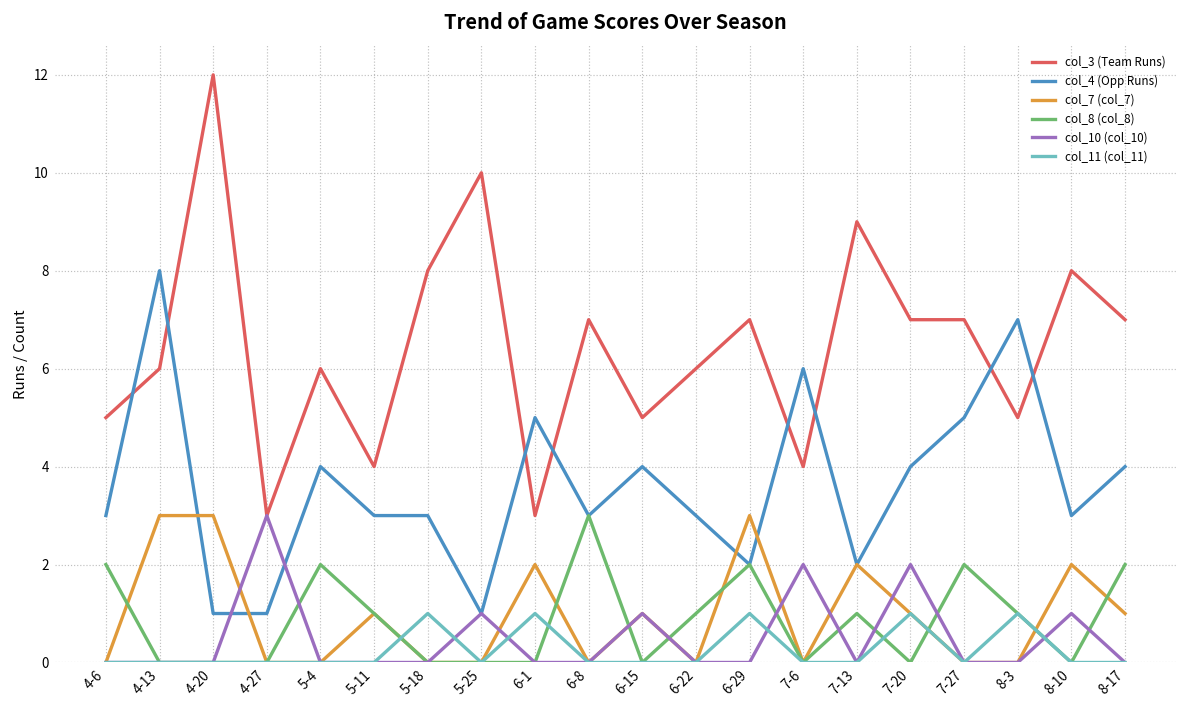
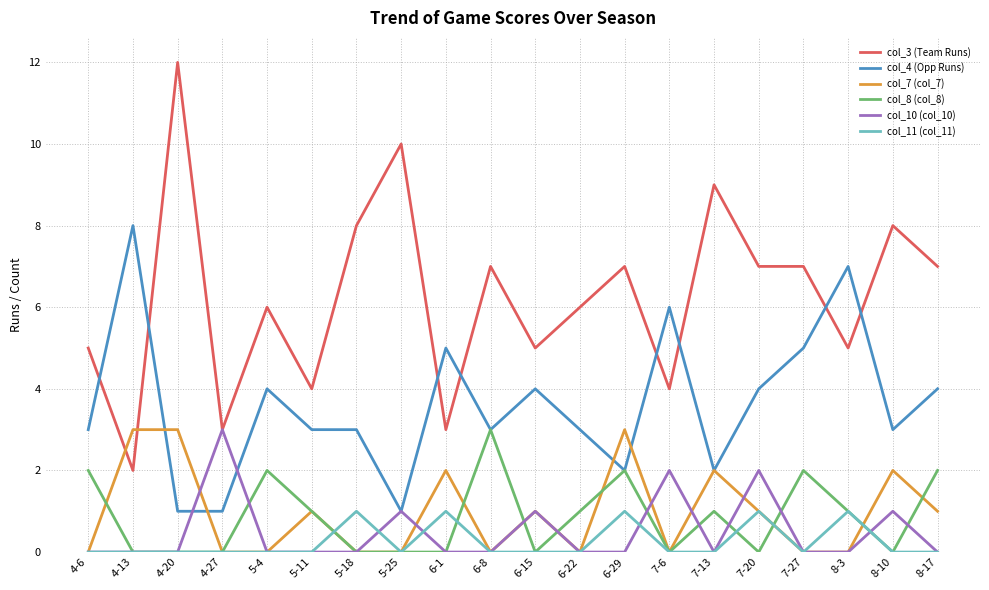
col_3 (Team Runs), 4-13: 6 -> 2
